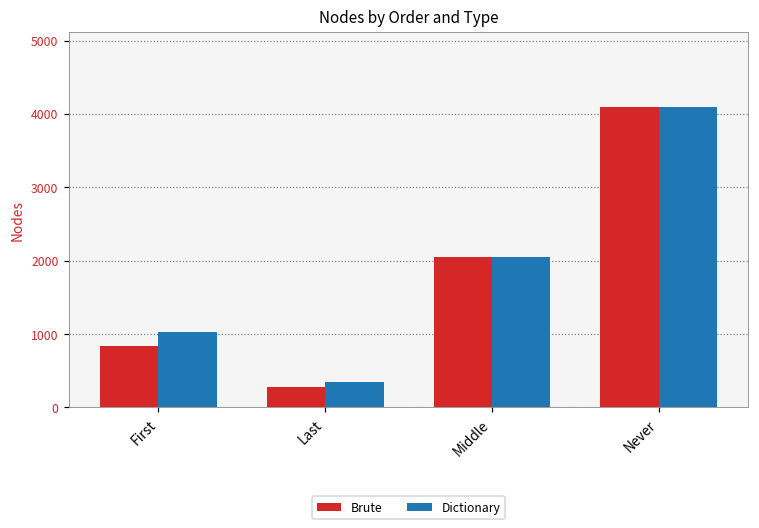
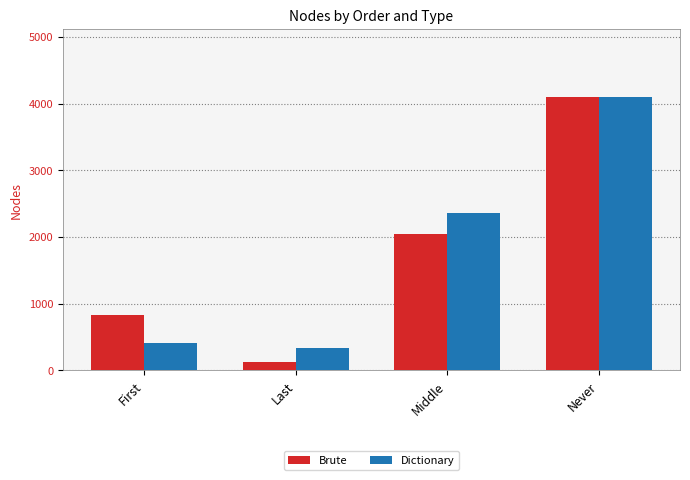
Dictionary, First: 1000 -> 400
Brute, Last: 300 -> 100
Dictionary, Middle: 2000 -> 2400
